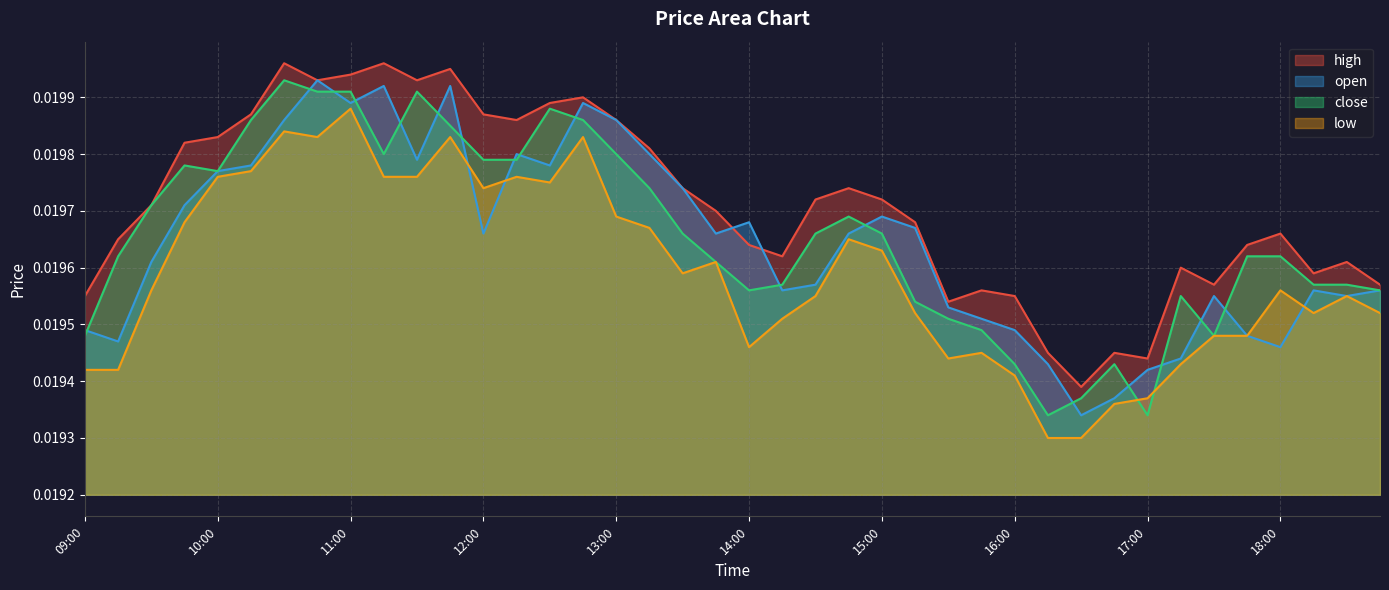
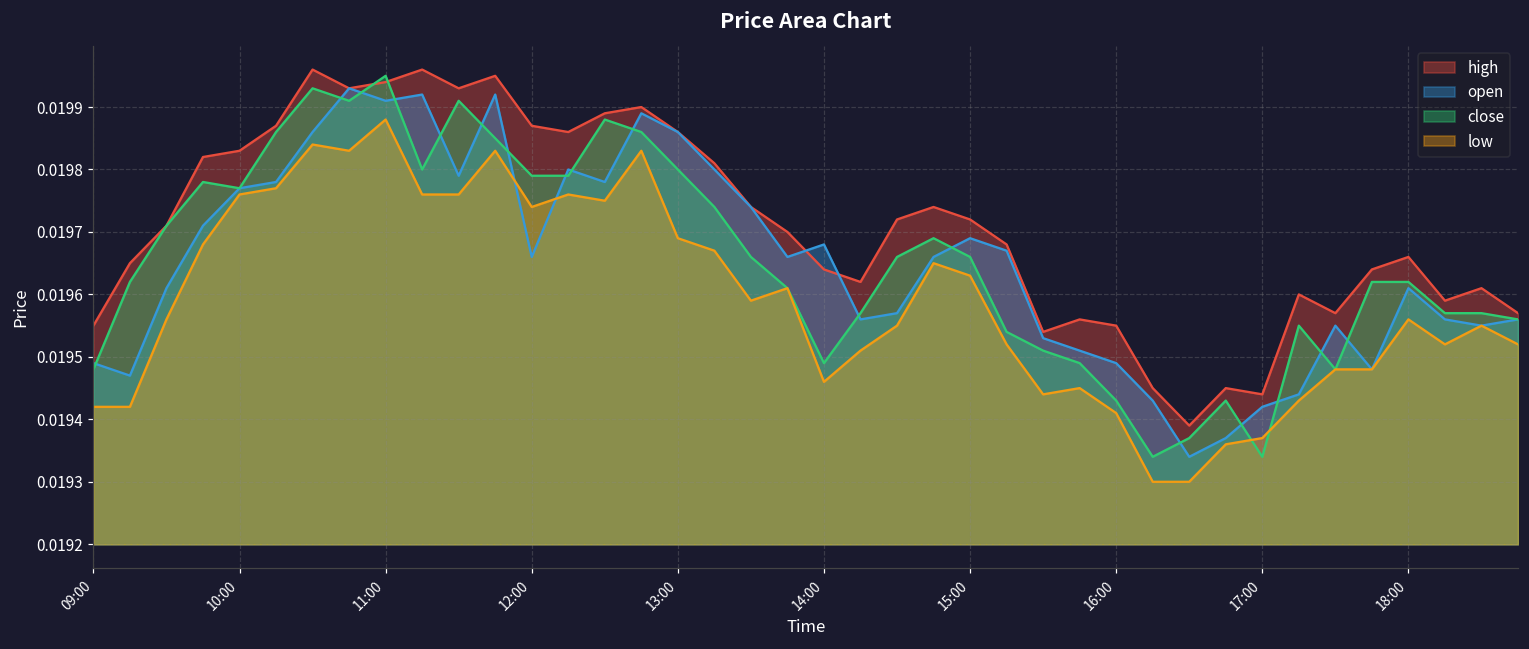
open, 11:00: 0.01989 -> 0.01991
close, 11:00: 0.01991 -> 0.01995
close, 14:00: 0.01956 -> 0.01949
open, 18:00: 0.01946 -> 0.01961
